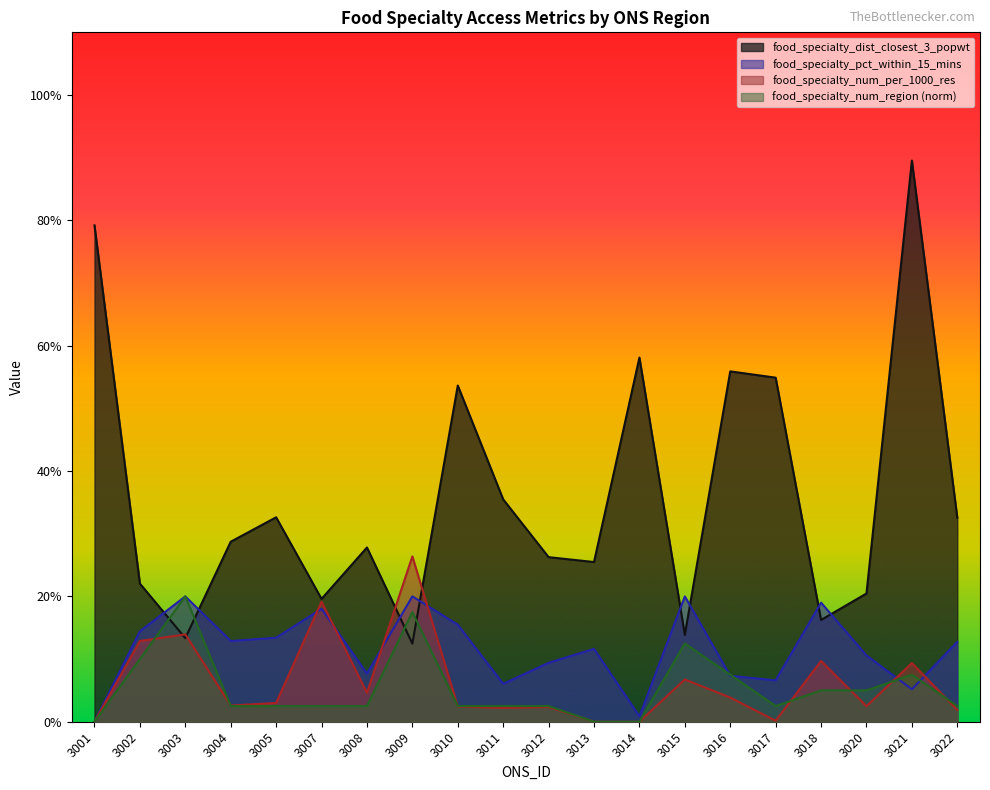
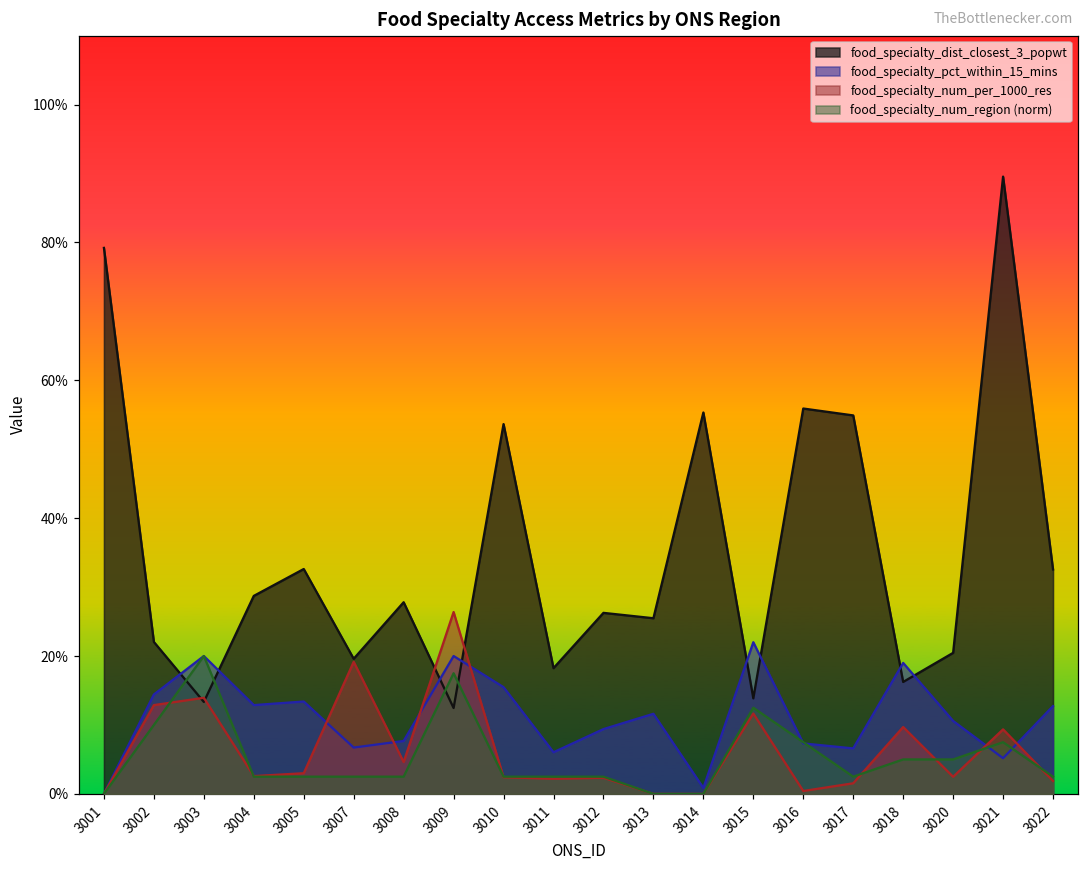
food_specialty_pct_within_15_mins, 3007: 18% -> 7%
food_specialty_dist_closest_3_popwt, 3011: 35% -> 18%
food_specialty_dist_closest_3_popwt, 3014: 58% -> 55%
food_specialty_pct_within_15_mins, 3015: 20% -> 22%
food_specialty_num_per_1000_res, 3015: 7% -> 12%
food_specialty_num_per_1000_res, 3016: 4% -> 0%
food_specialty_num_per_1000_res, 3017: 0% -> 2%
